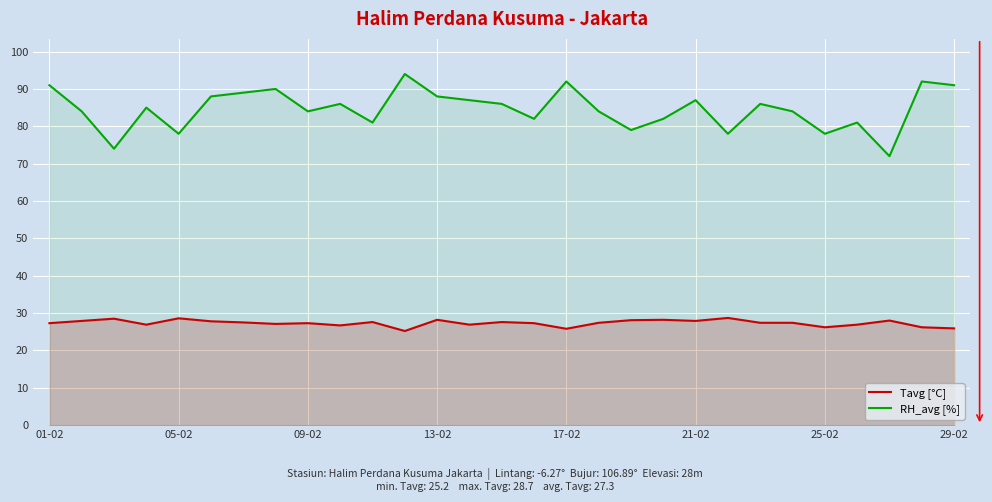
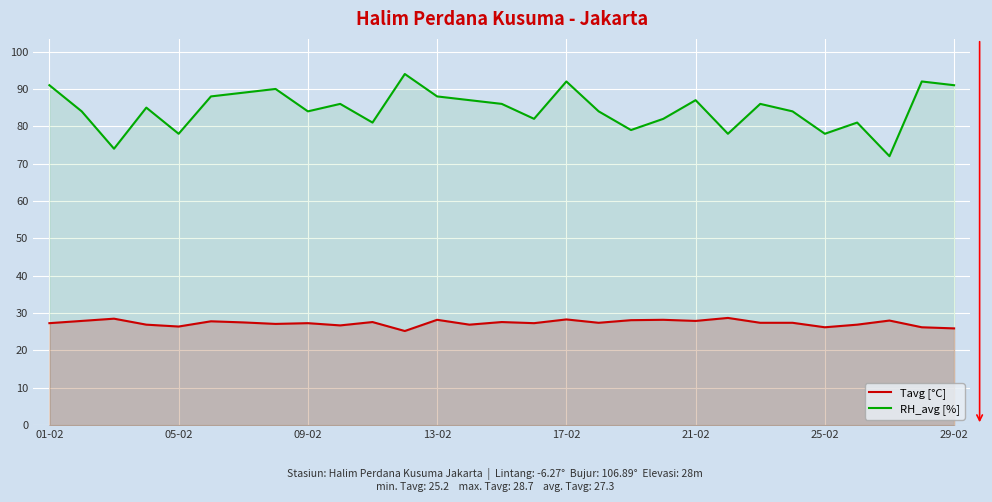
Tavg [°C], 05-02: 29 -> 26
Tavg [°C], 17-02: 26 -> 28
